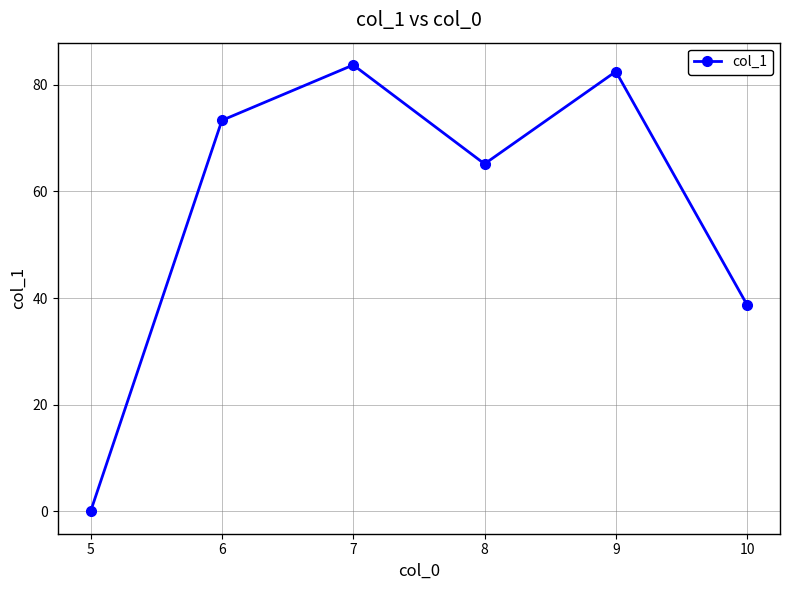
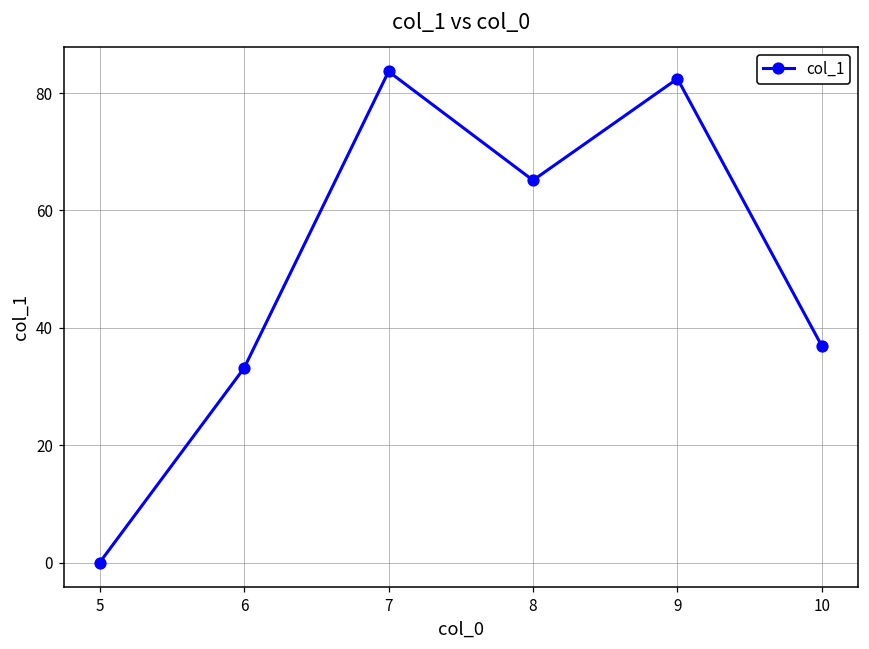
6: 73 -> 33
10: 39 -> 37
